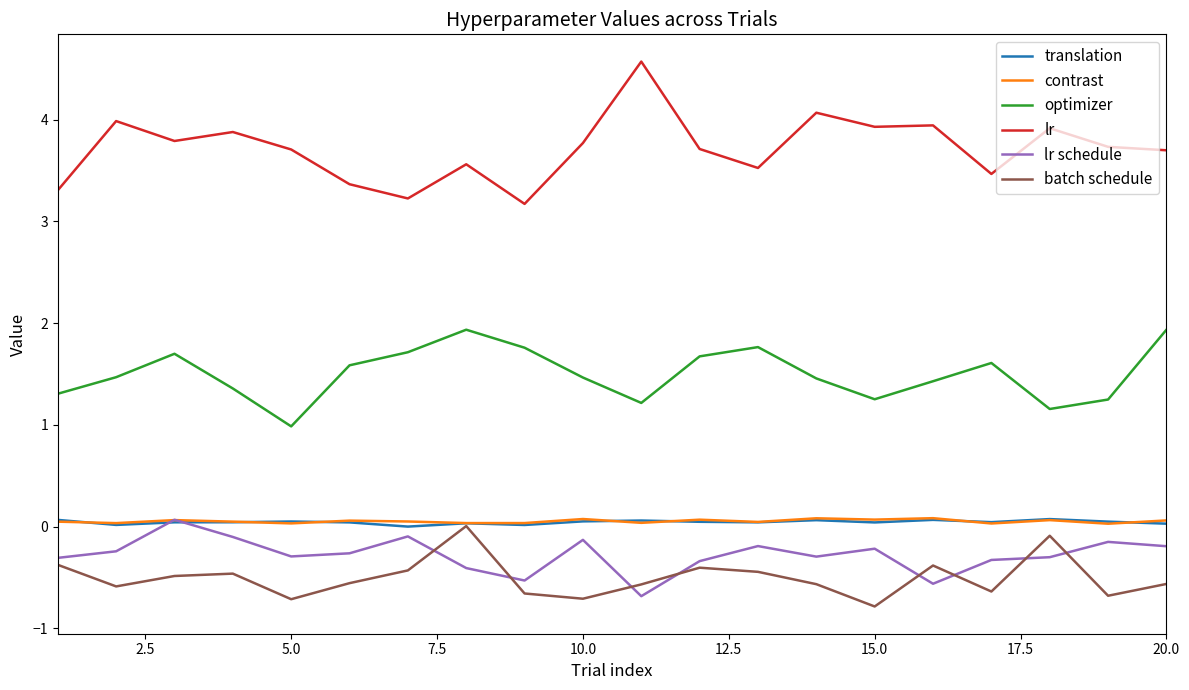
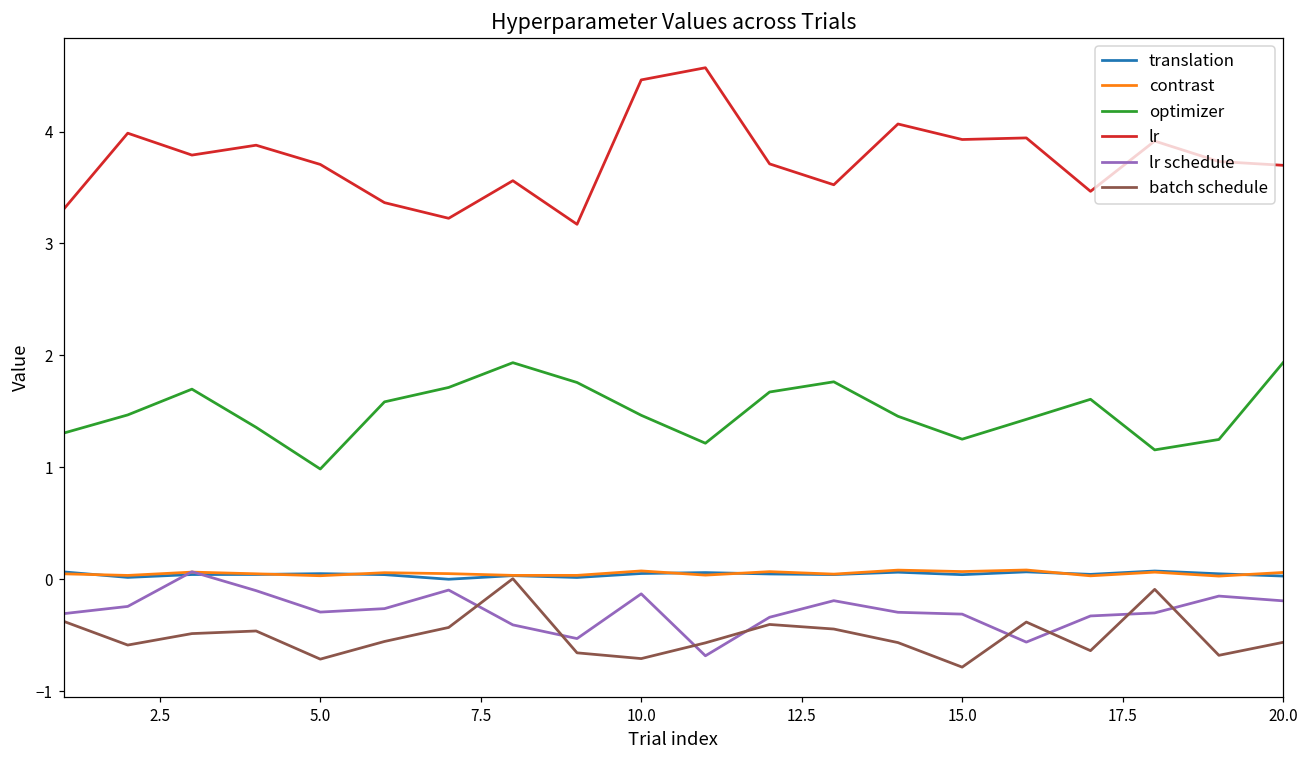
lr, 10.0: 3.77 -> 4.46
lr schedule, 15.0: -0.22 -> -0.31
